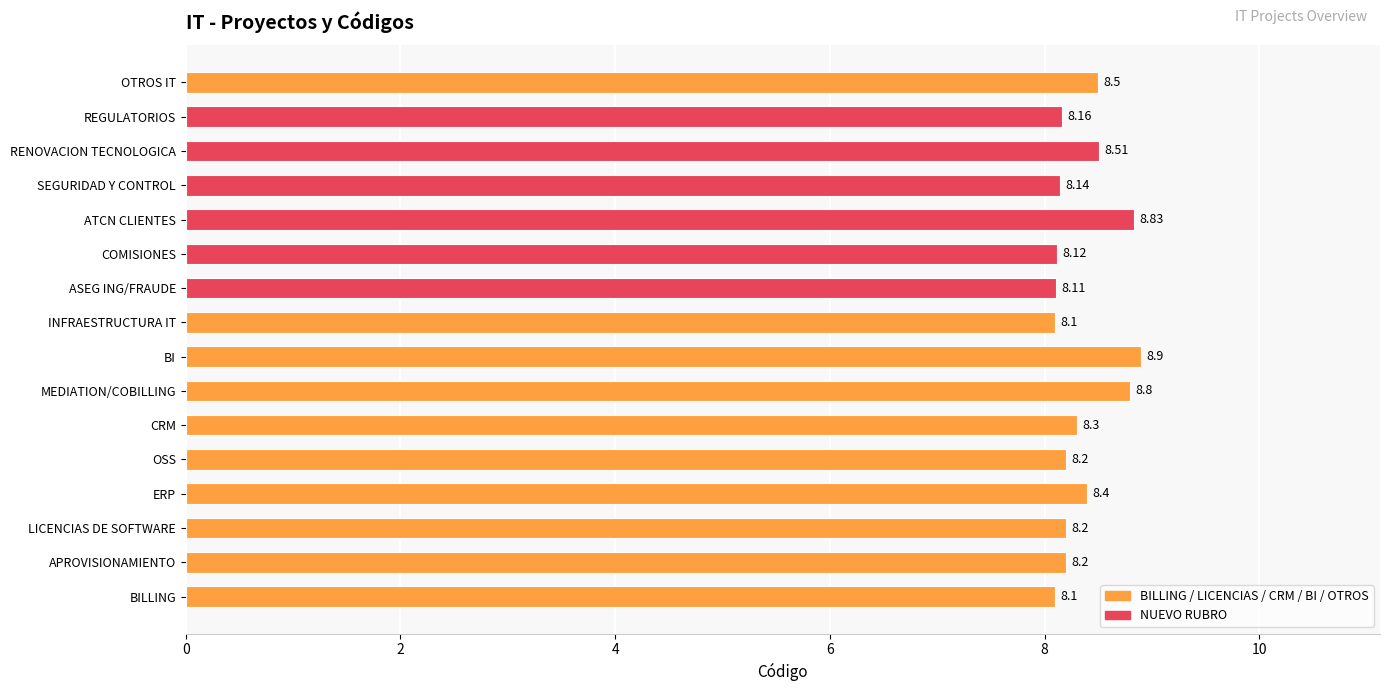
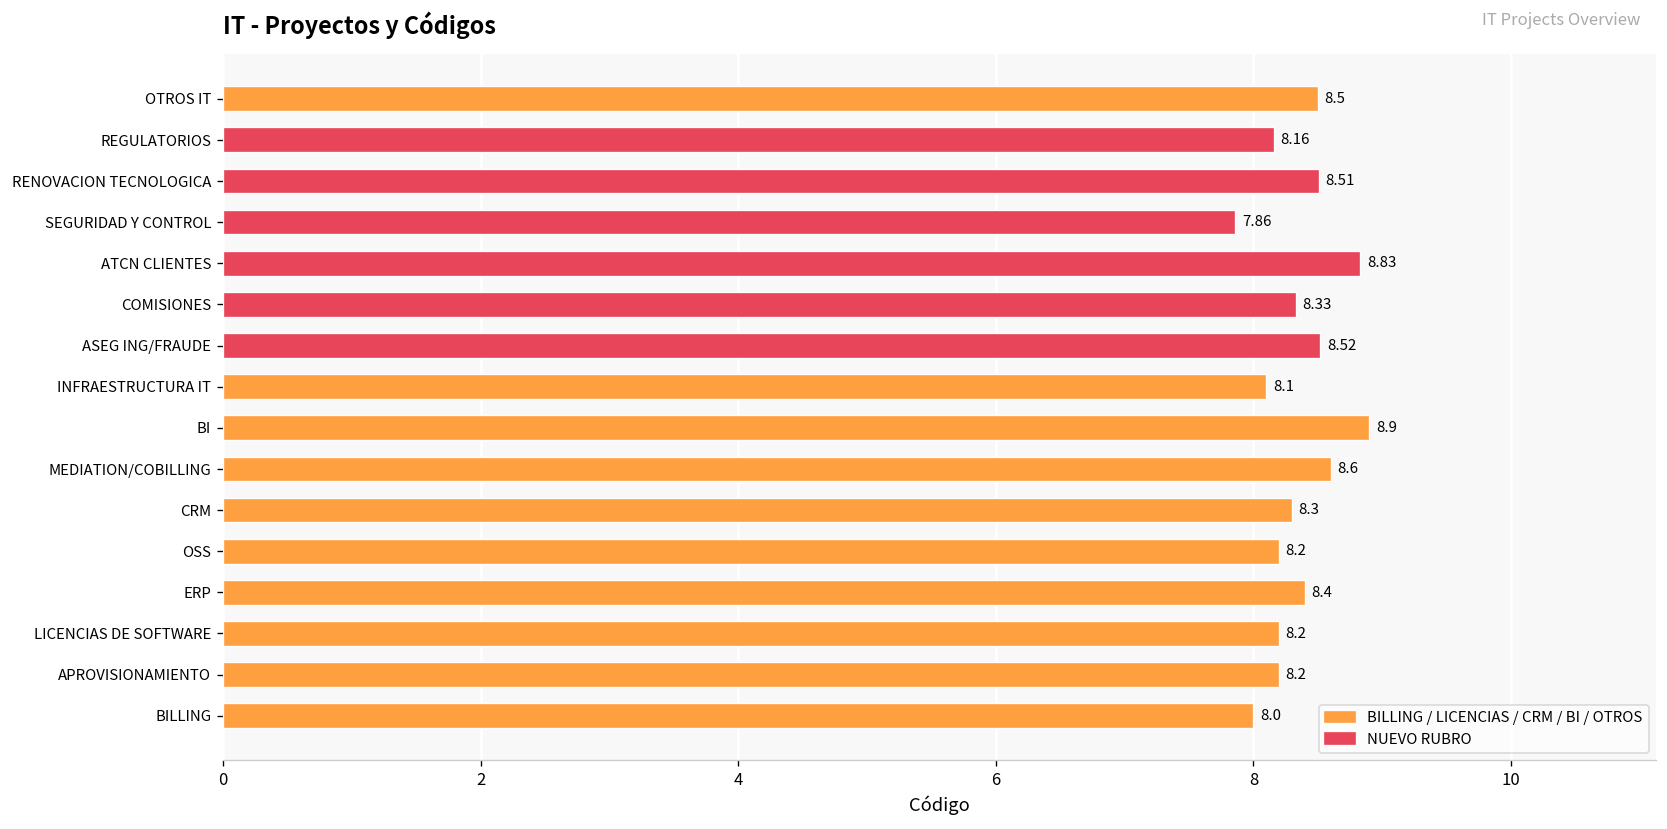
SEGURIDAD Y CONTROL: 8.14 -> 7.86
COMISIONES: 8.12 -> 8.33
ASEG ING/FRAUDE: 8.11 -> 8.52
MEDIATION/COBILLING: 8.8 -> 8.6
BILLING: 8.1 -> 8.0
